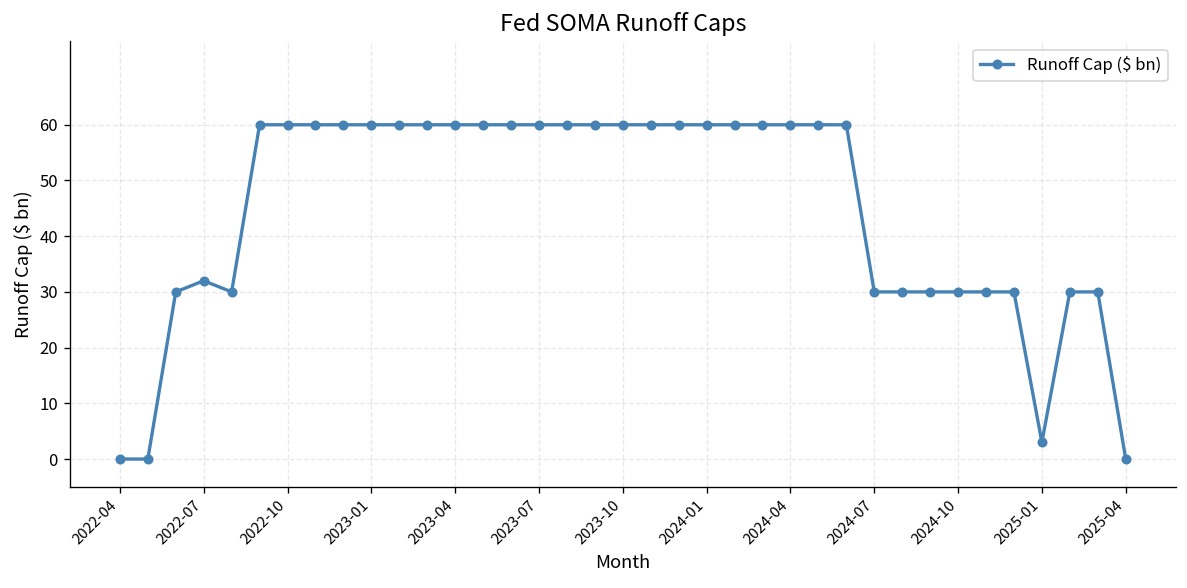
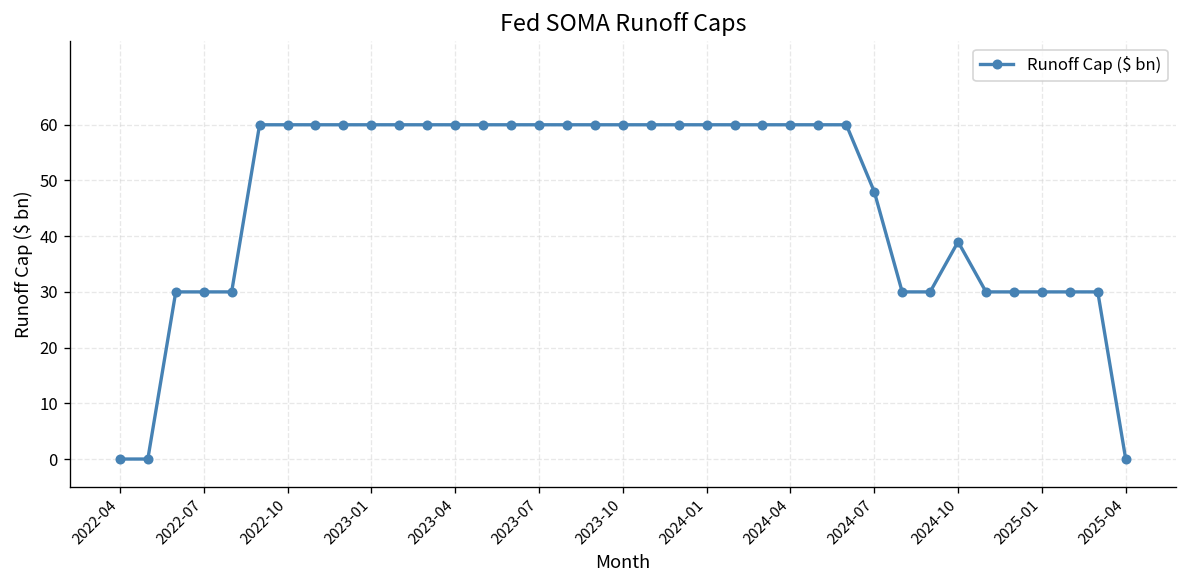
2022-07: 32 -> 30
2024-07: 30 -> 48
2024-10: 30 -> 39
2025-01: 3 -> 30
